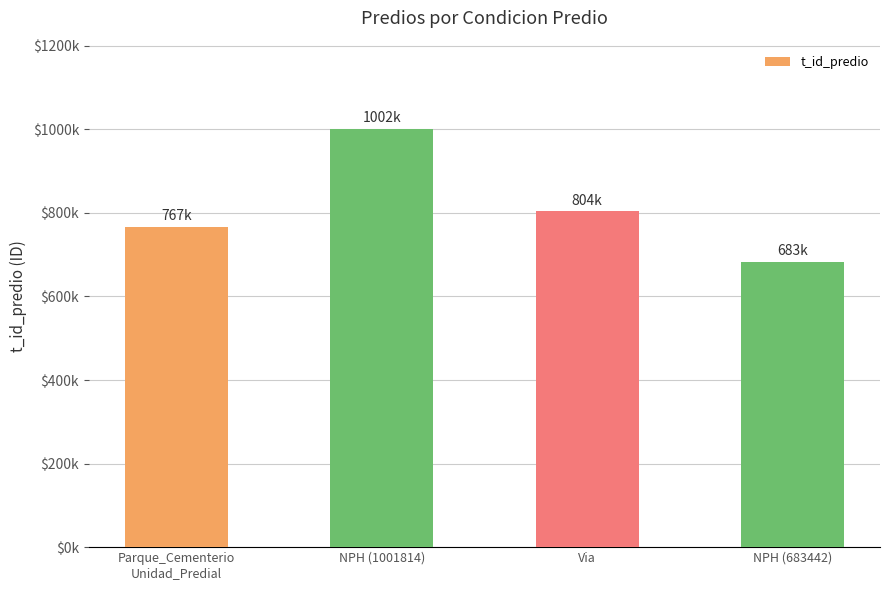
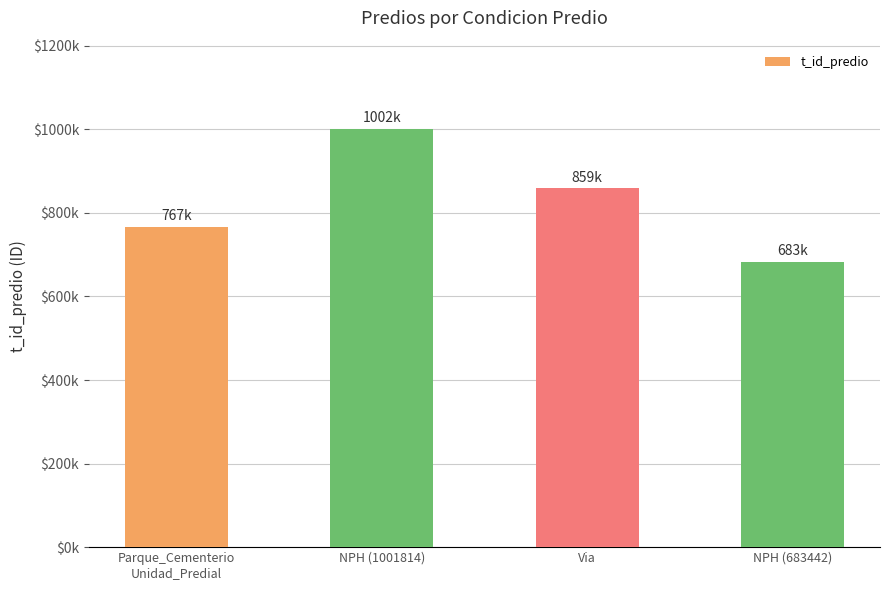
Via: 804k -> 859k
